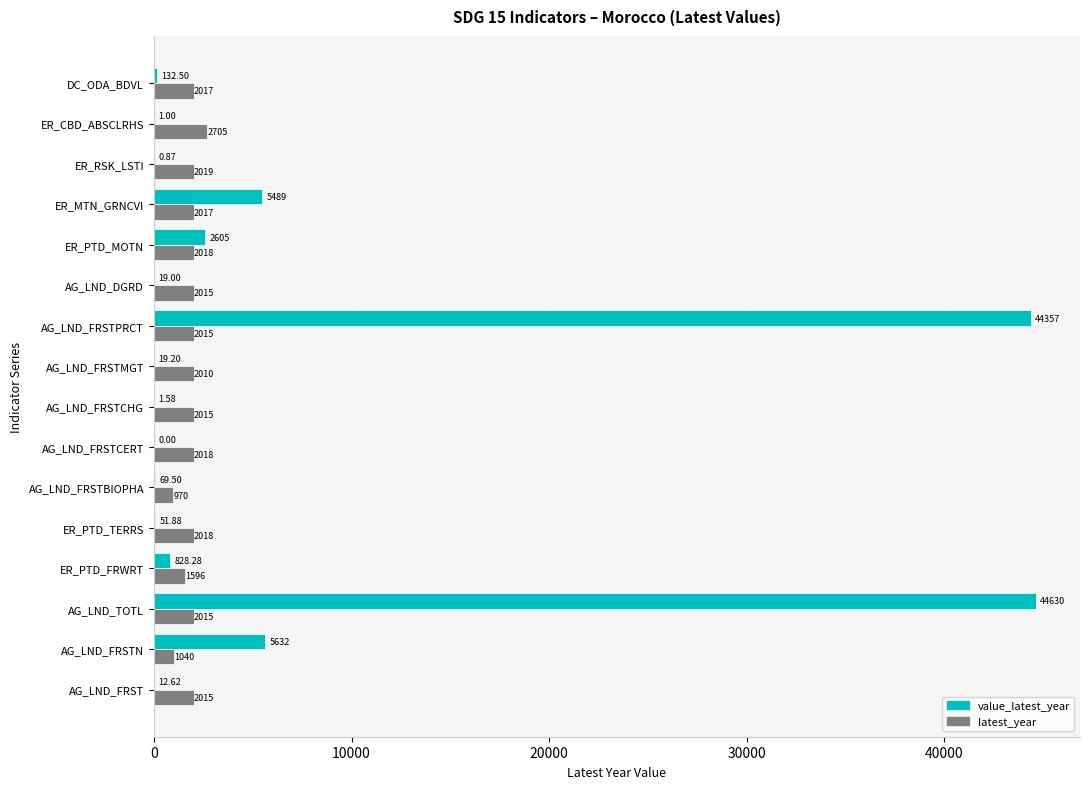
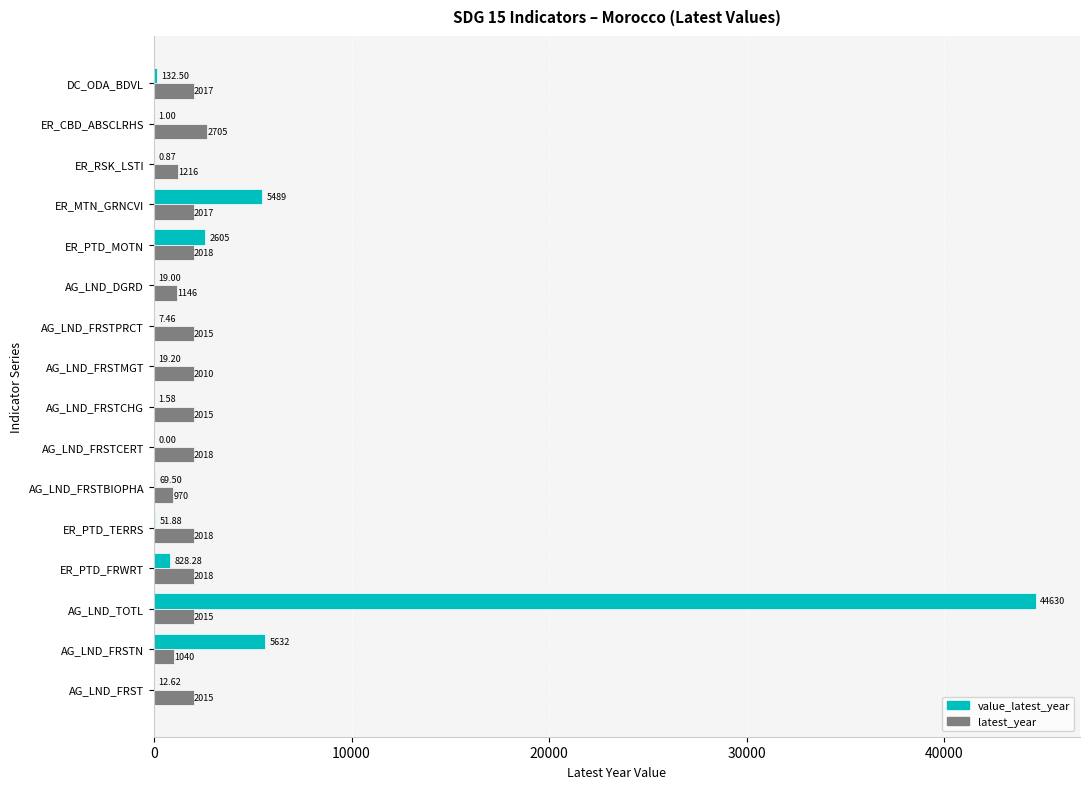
latest_year, ER_RSK_LSTI: 2019 -> 1216
latest_year, AG_LND_DGRD: 2015 -> 1146
value_latest_year, AG_LND_FRSTPRCT: 44357 -> 7.46
latest_year, ER_PTD_FRWRT: 1596 -> 2018
